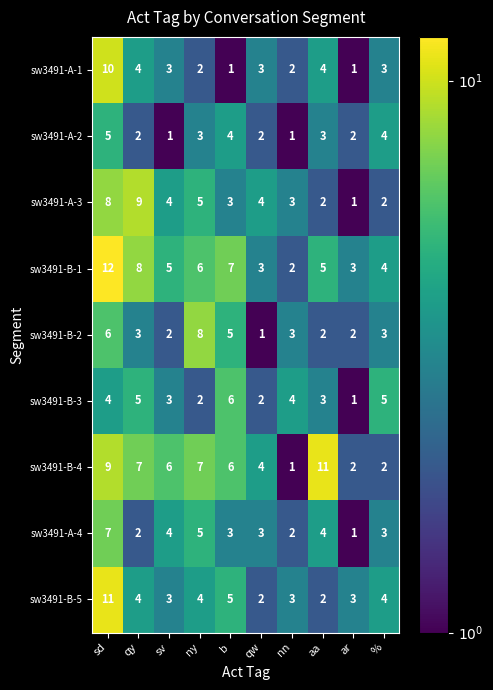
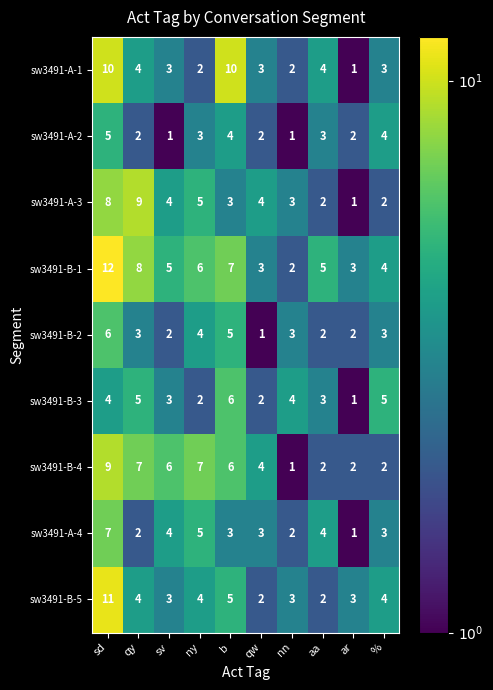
sw3491-A-1, b: 1 -> 10
sw3491-B-2, ny: 8 -> 4
sw3491-B-4, aa: 11 -> 2
